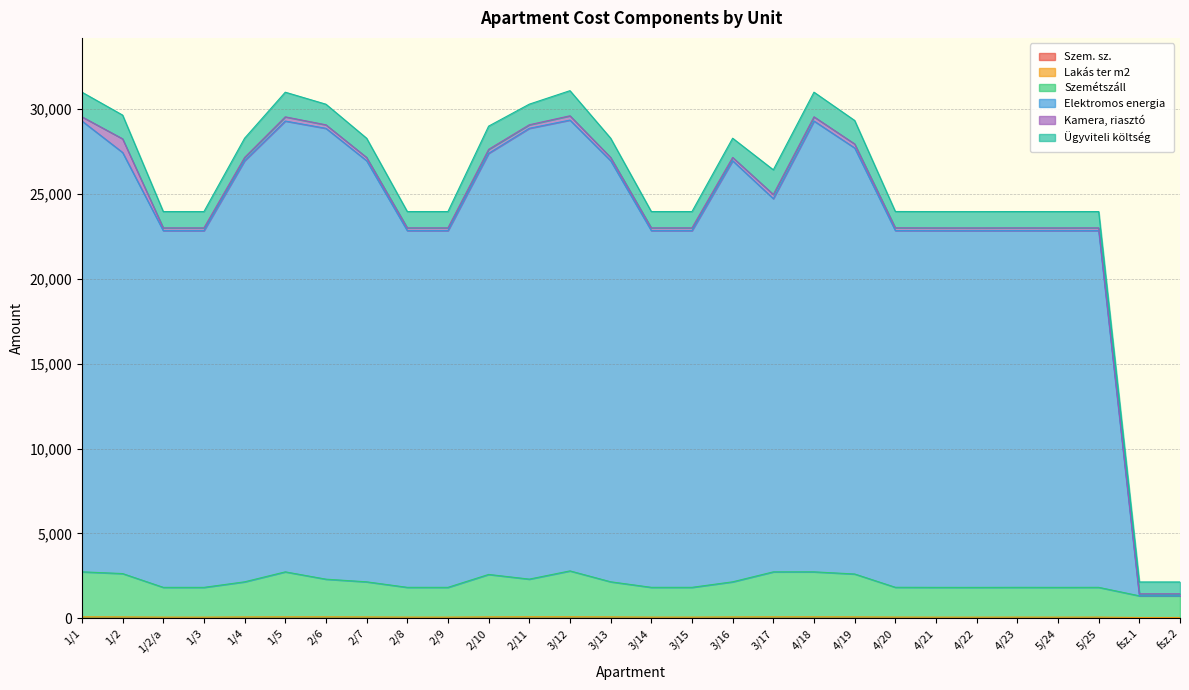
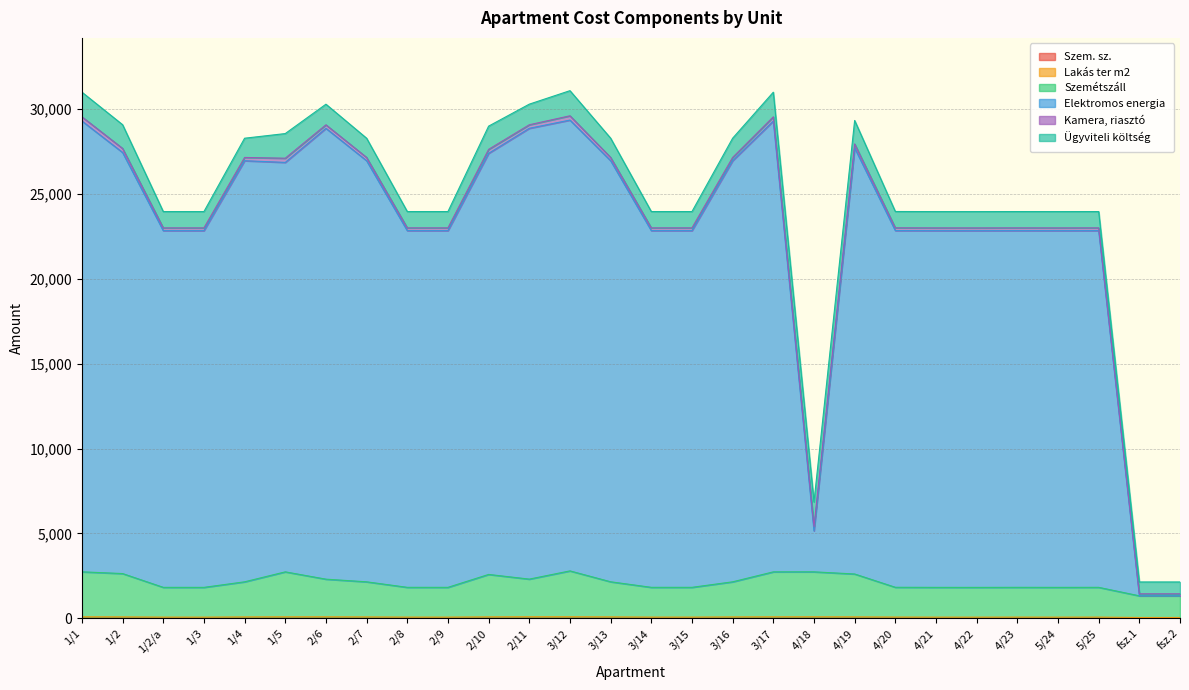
Kamera, riasztó, 1/2: 800 -> 200
Elektromos energia, 1/5: 26,500 -> 24,100
Elektromos energia, 3/17: 22,000 -> 26,500
Elektromos energia, 4/18: 26,500 -> 2,400
